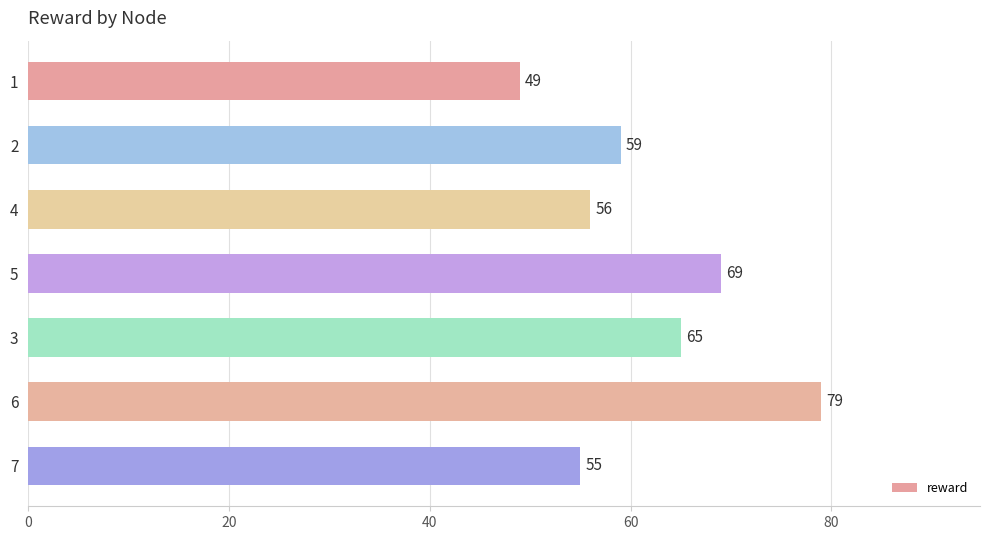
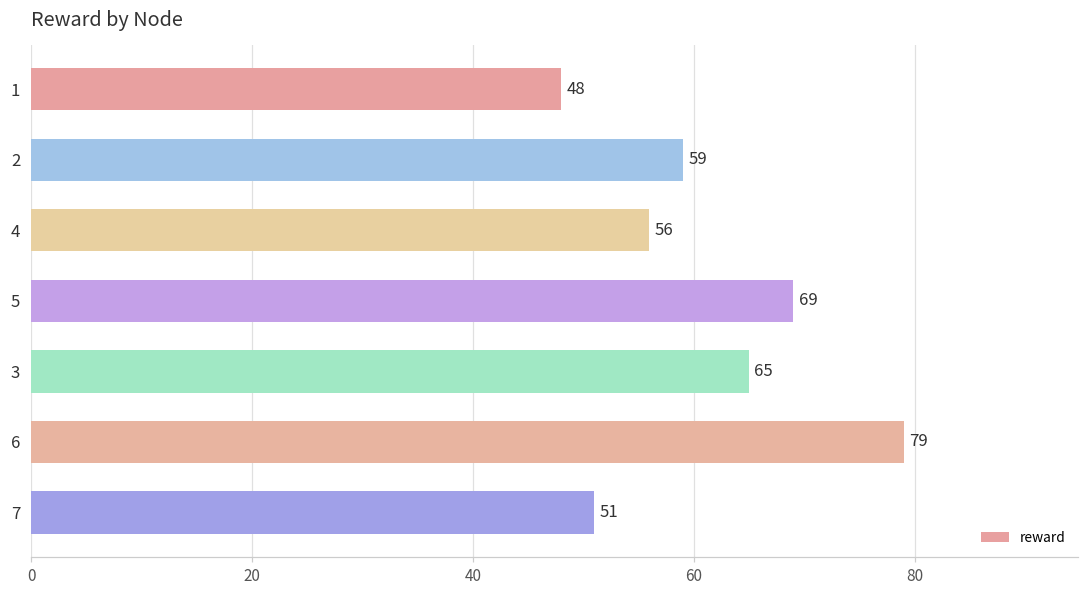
1: 49 -> 48
7: 55 -> 51
